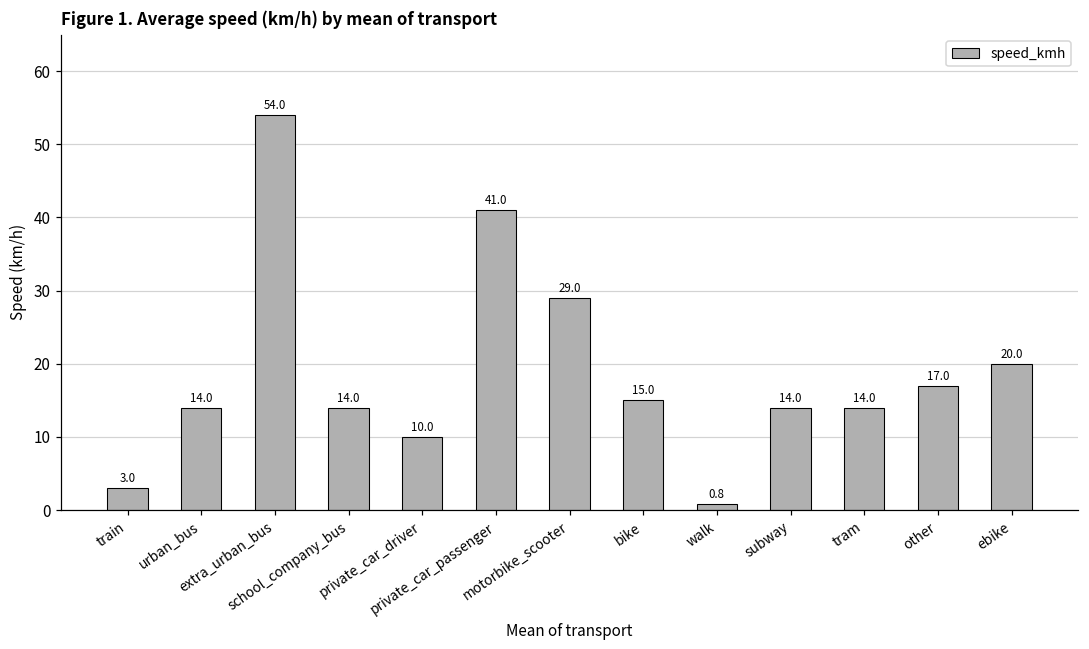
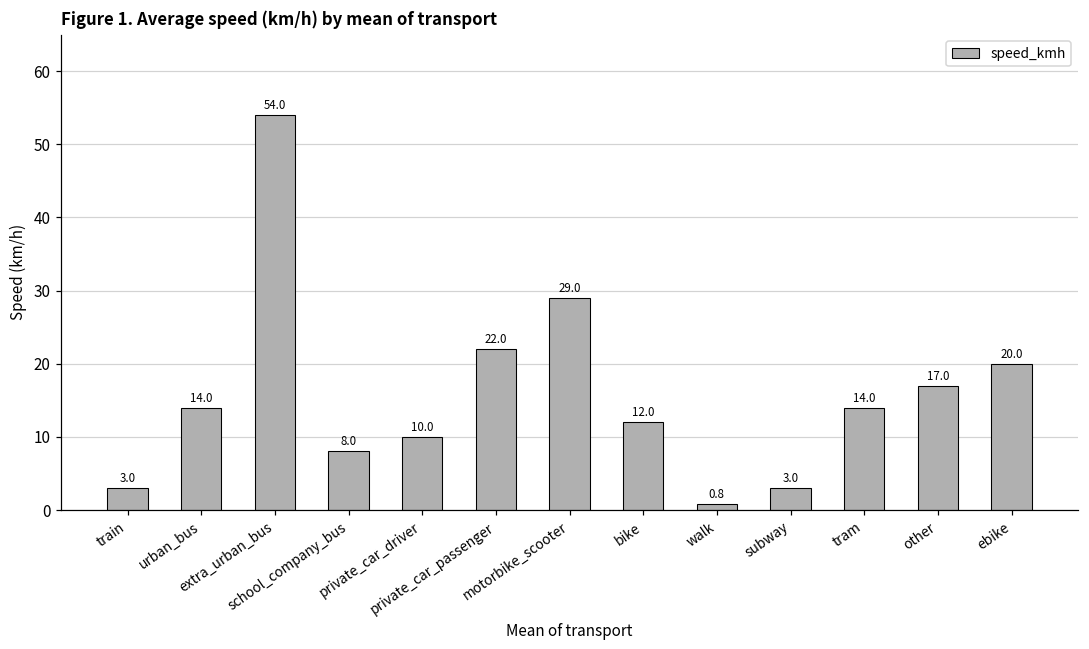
school_company_bus: 14.0 -> 8.0
private_car_passenger: 41.0 -> 22.0
bike: 15.0 -> 12.0
subway: 14.0 -> 3.0
